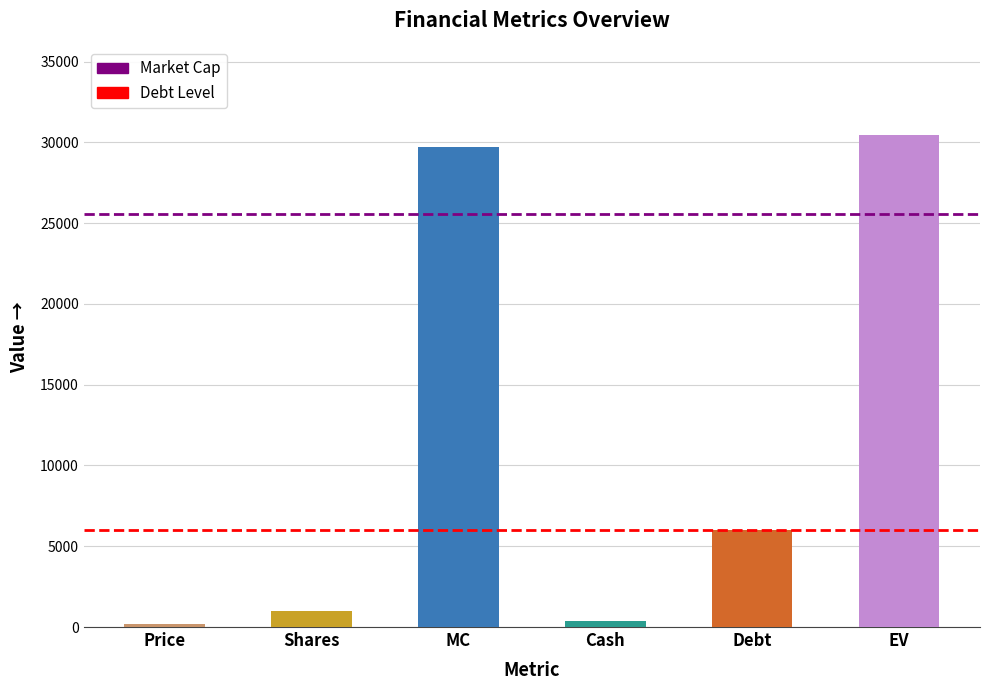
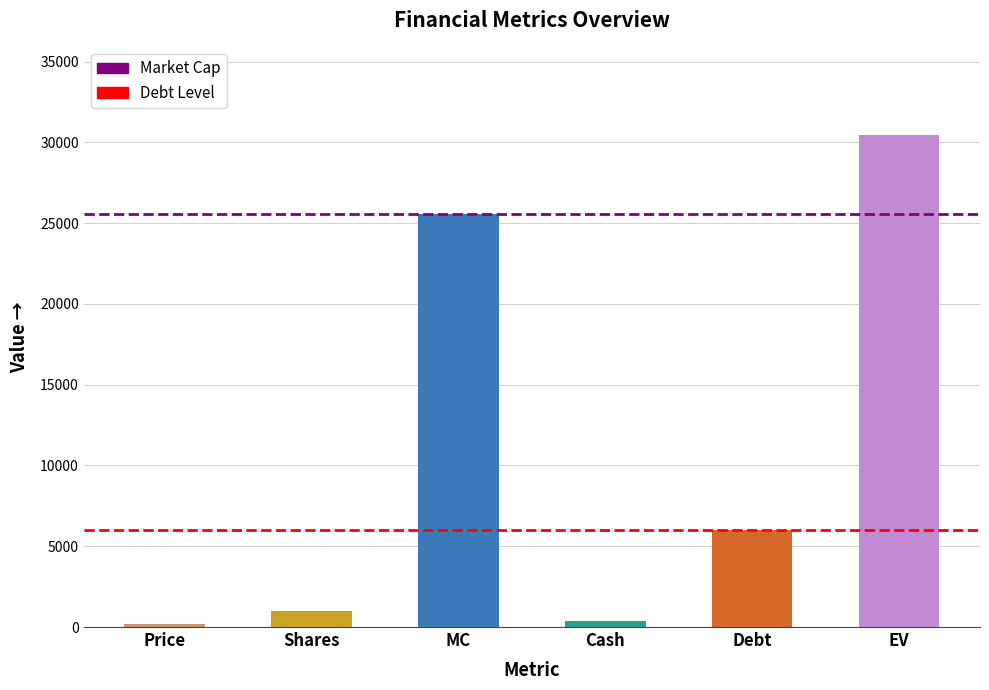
MC: 29700 -> 25600
